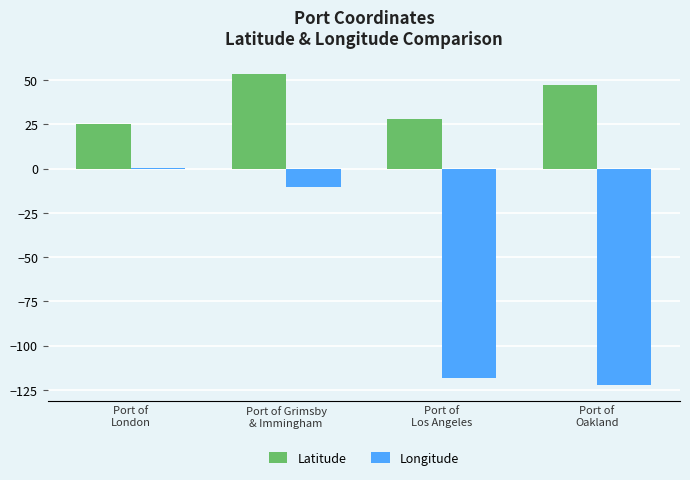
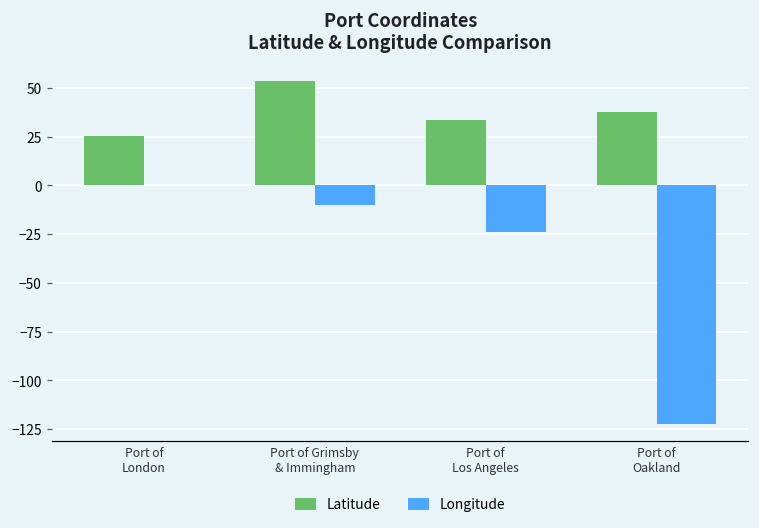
Latitude, Port of Los Angeles: 28 -> 34
Longitude, Port of Los Angeles: -118 -> -24
Latitude, Port of Oakland: 47 -> 38
